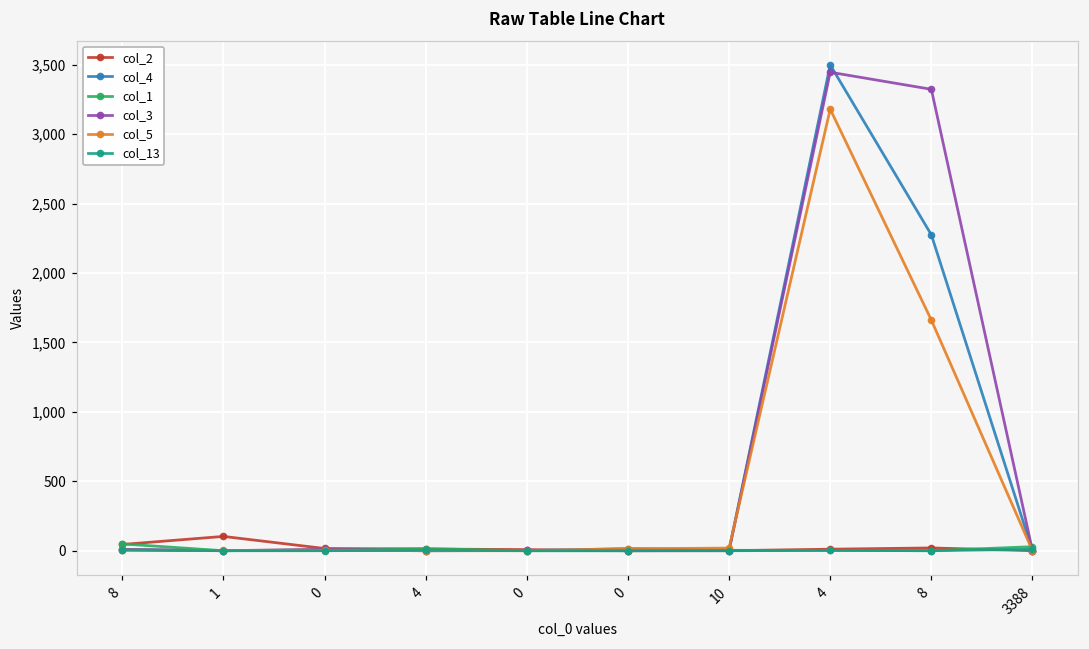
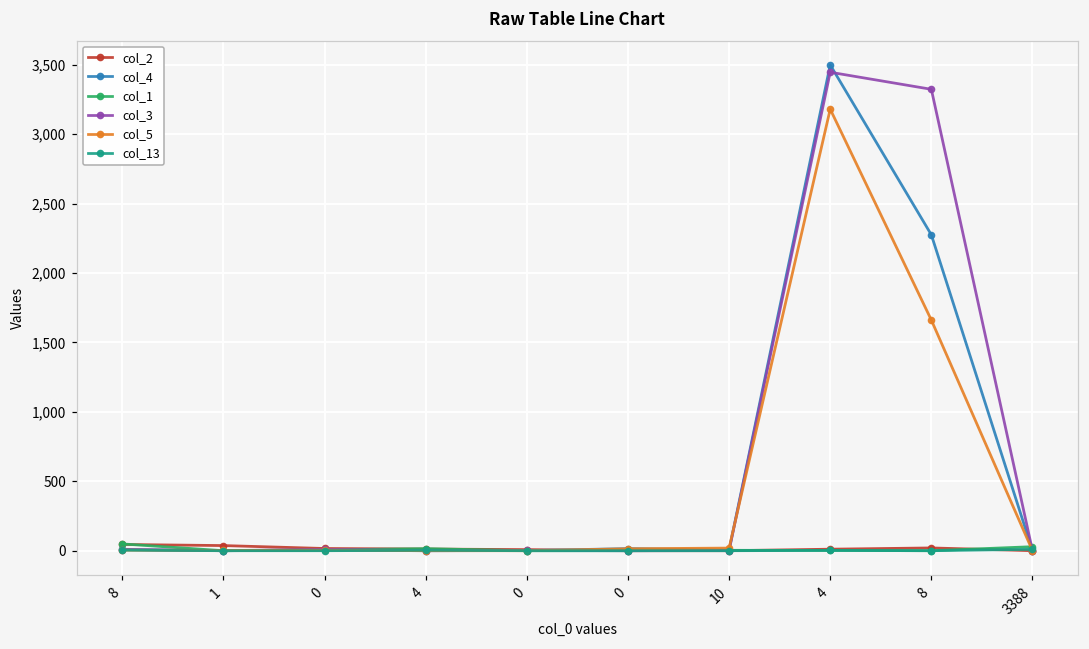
col_2, 1: 100 -> 40
